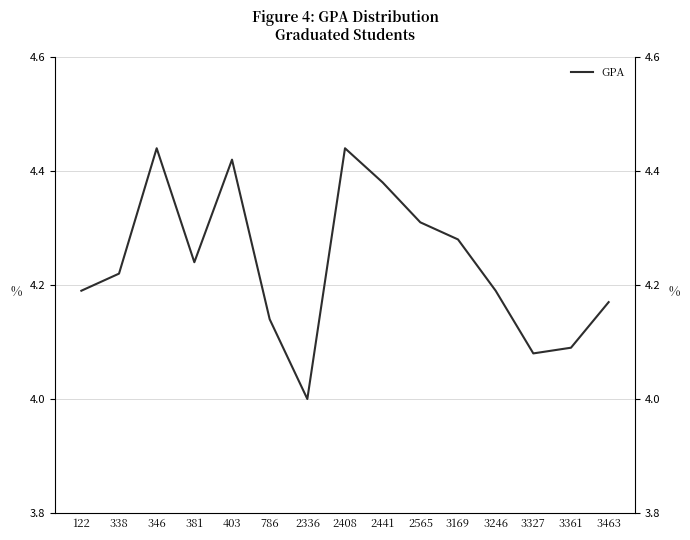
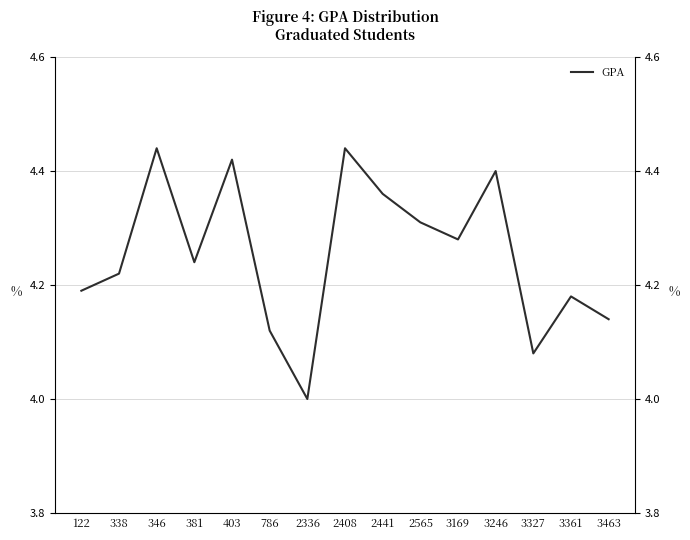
786: 4.14 -> 4.12
2441: 4.38 -> 4.36
3246: 4.19 -> 4.40
3361: 4.09 -> 4.18
3463: 4.17 -> 4.14
